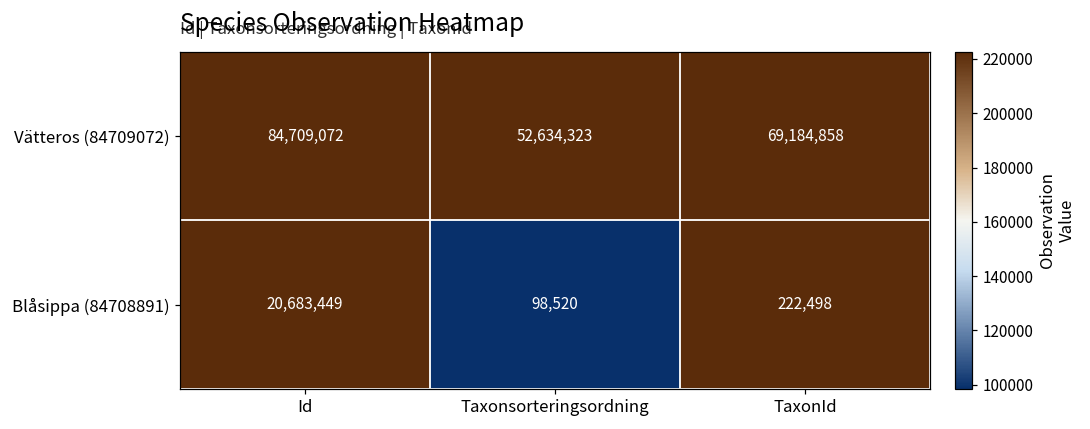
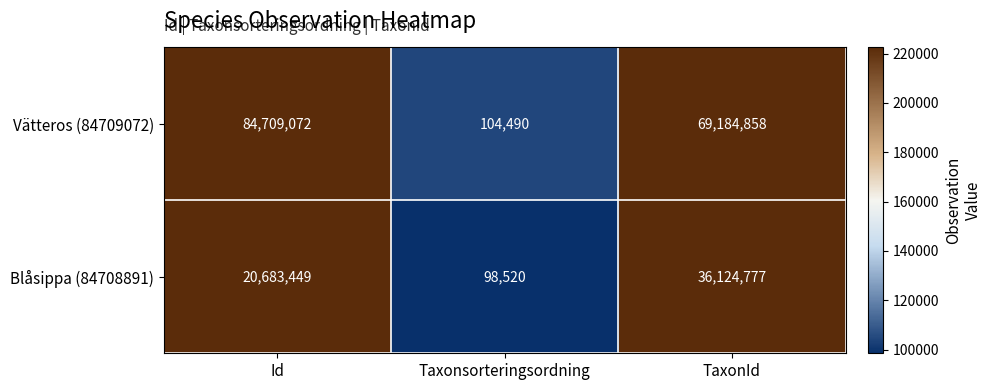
Vätteros (84709072), Taxonsorteringsordning: 52,634,323 -> 104,490
Blåsippa (84708891), TaxonId: 222,498 -> 36,124,777
